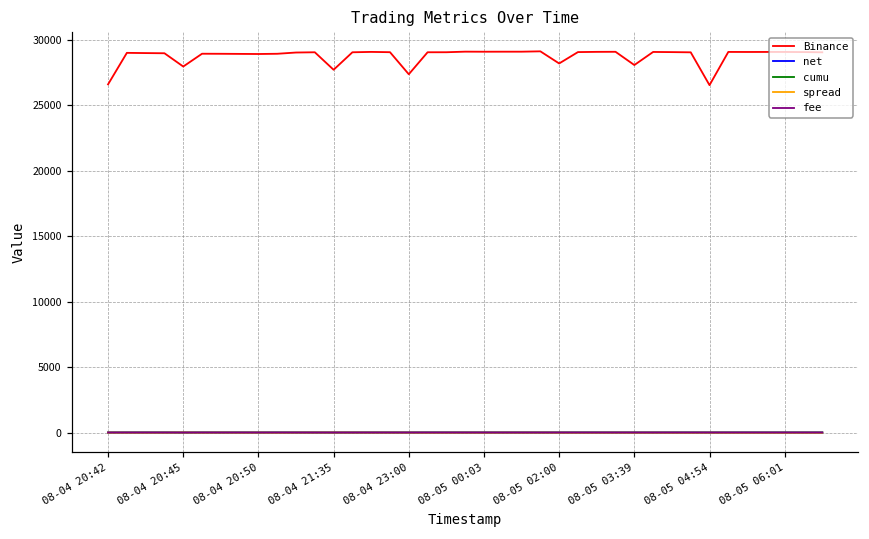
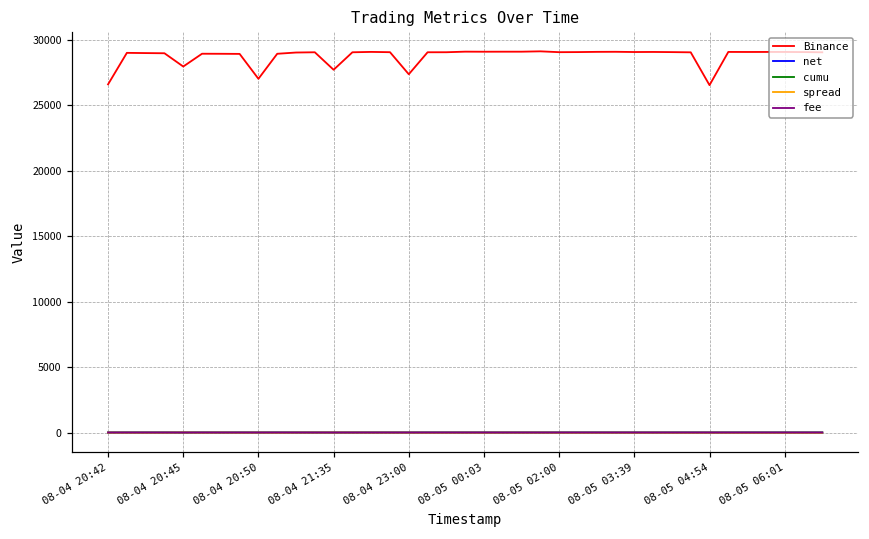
Binance, 08-04 20:50: 28900 -> 27000
Binance, 08-05 02:00: 28200 -> 29000
Binance, 08-05 03:39: 28100 -> 29100
